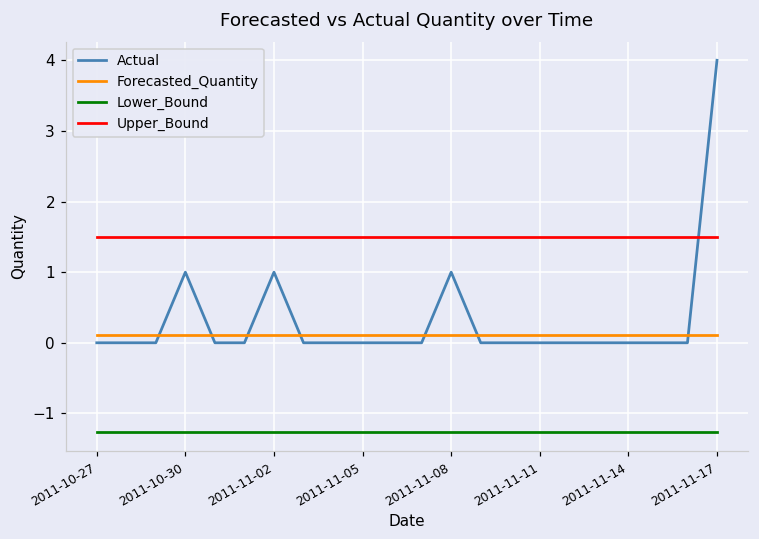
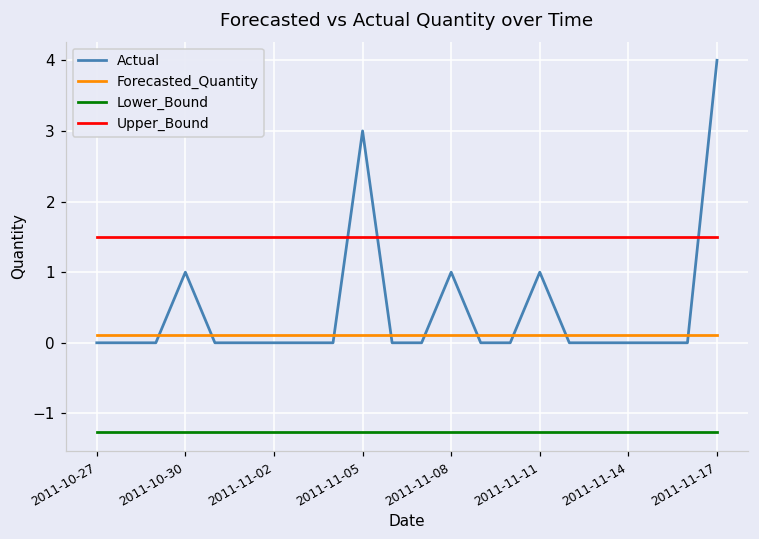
Actual, 2011-11-02: 1 -> 0
Actual, 2011-11-05: 0 -> 3
Actual, 2011-11-11: 0 -> 1
